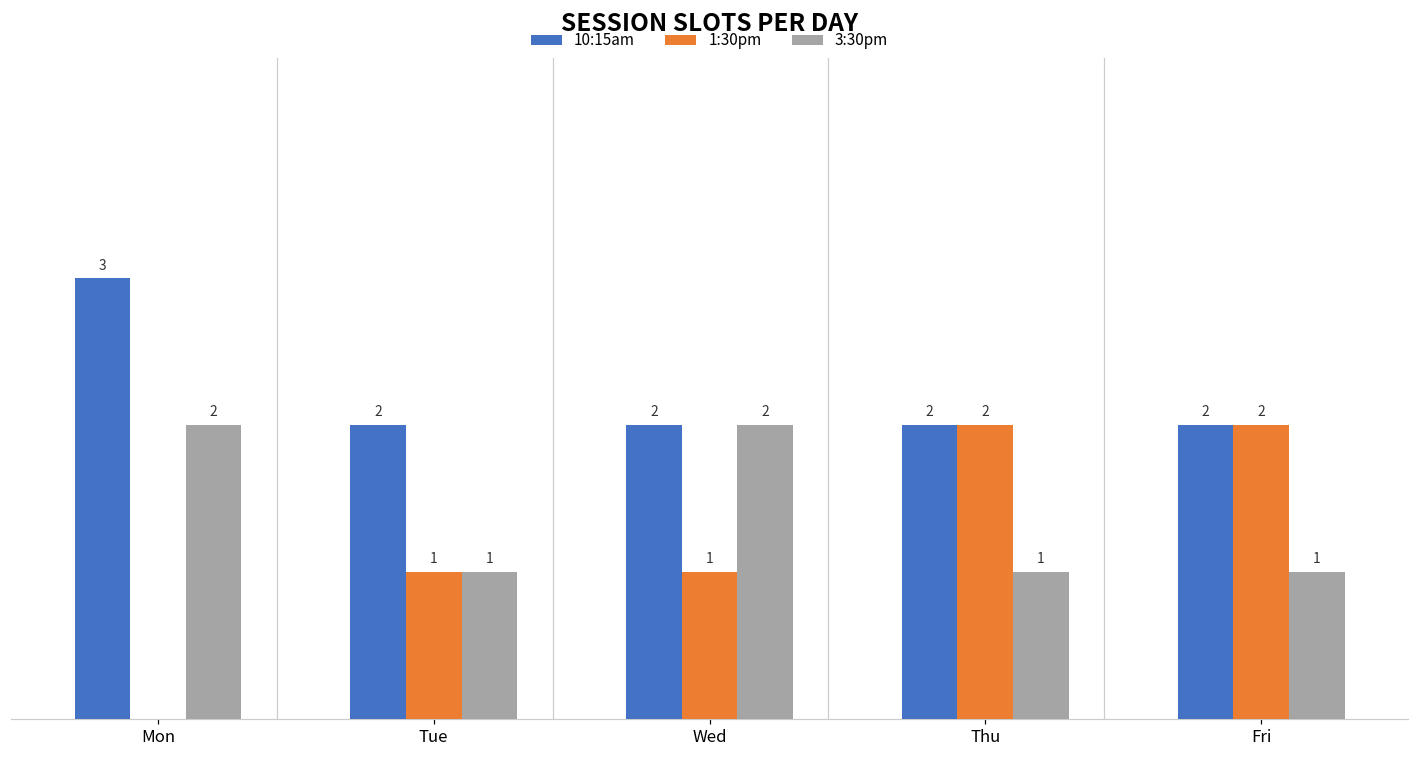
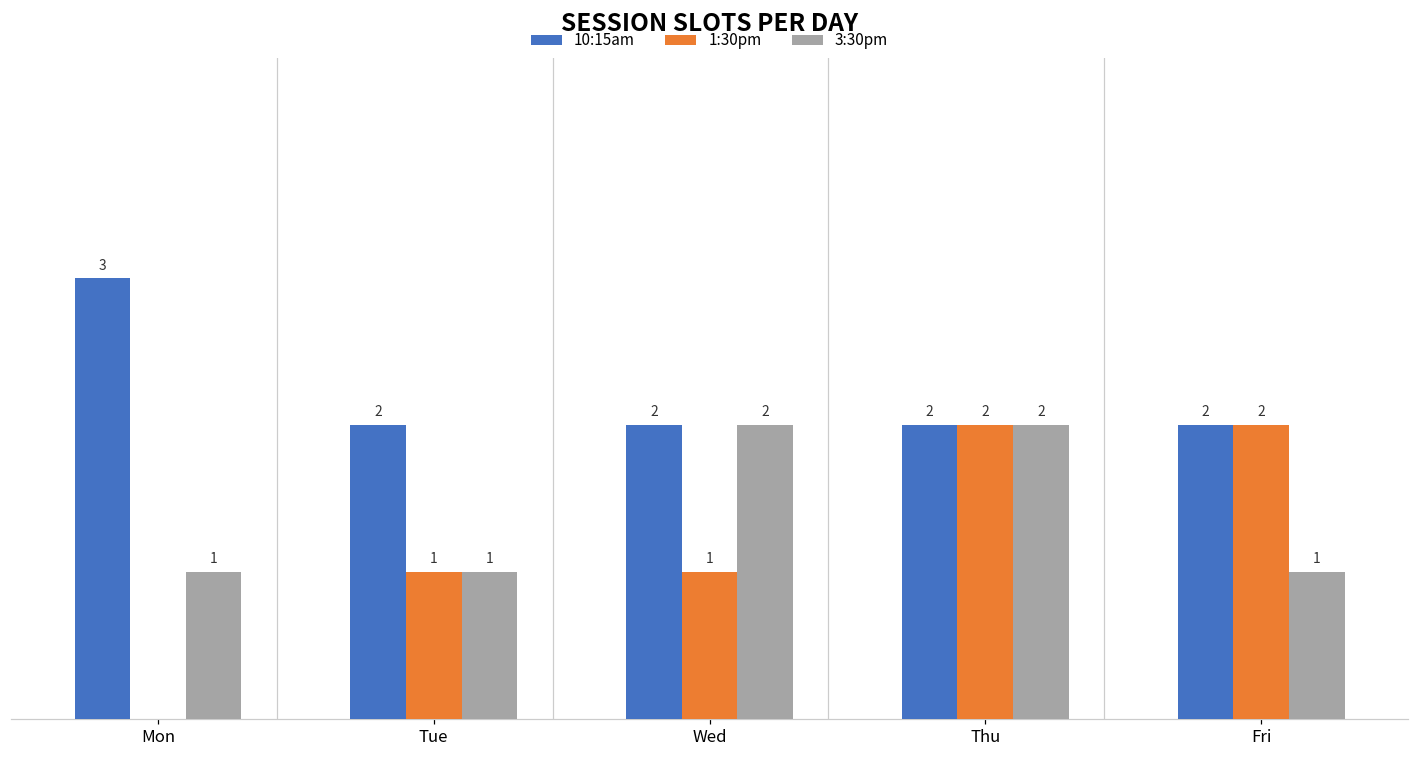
3:30pm, Mon: 2 -> 1
3:30pm, Thu: 1 -> 2
